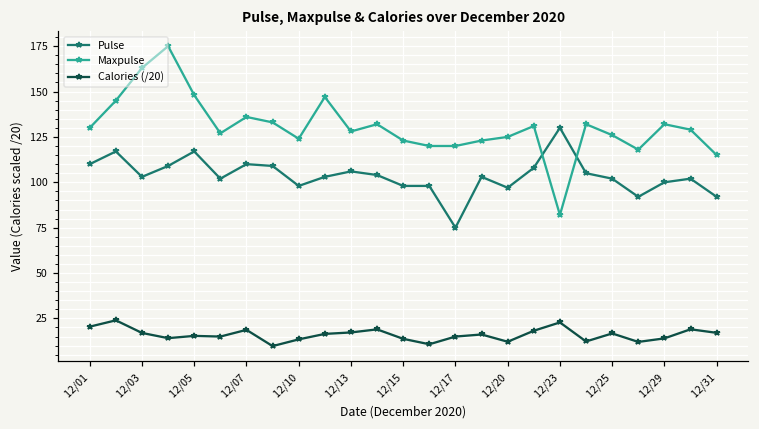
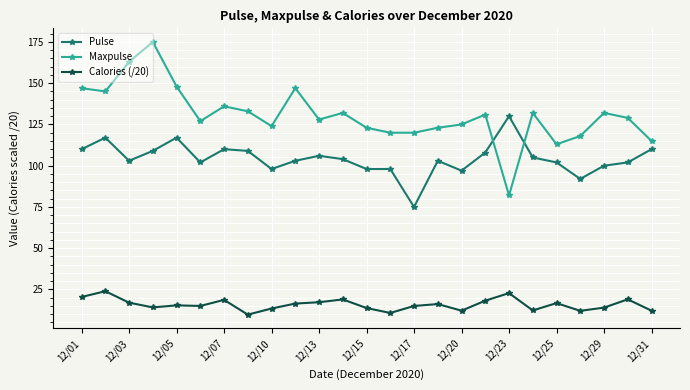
Maxpulse, 12/01: 130 -> 147
Maxpulse, 12/25: 126 -> 113
Pulse, 12/31: 92 -> 110
Calories (/20), 12/31: 17 -> 12
